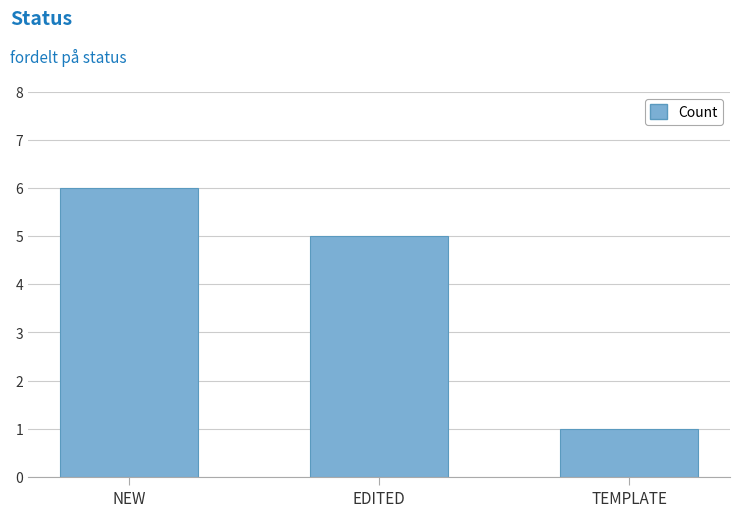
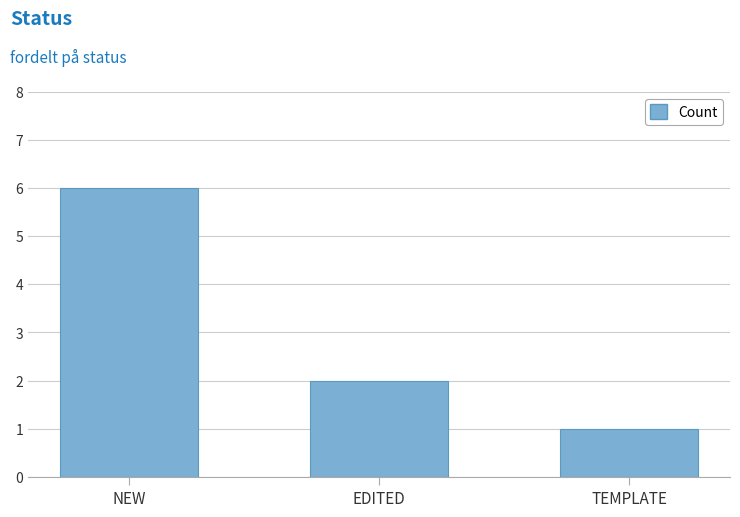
EDITED: 5 -> 2
